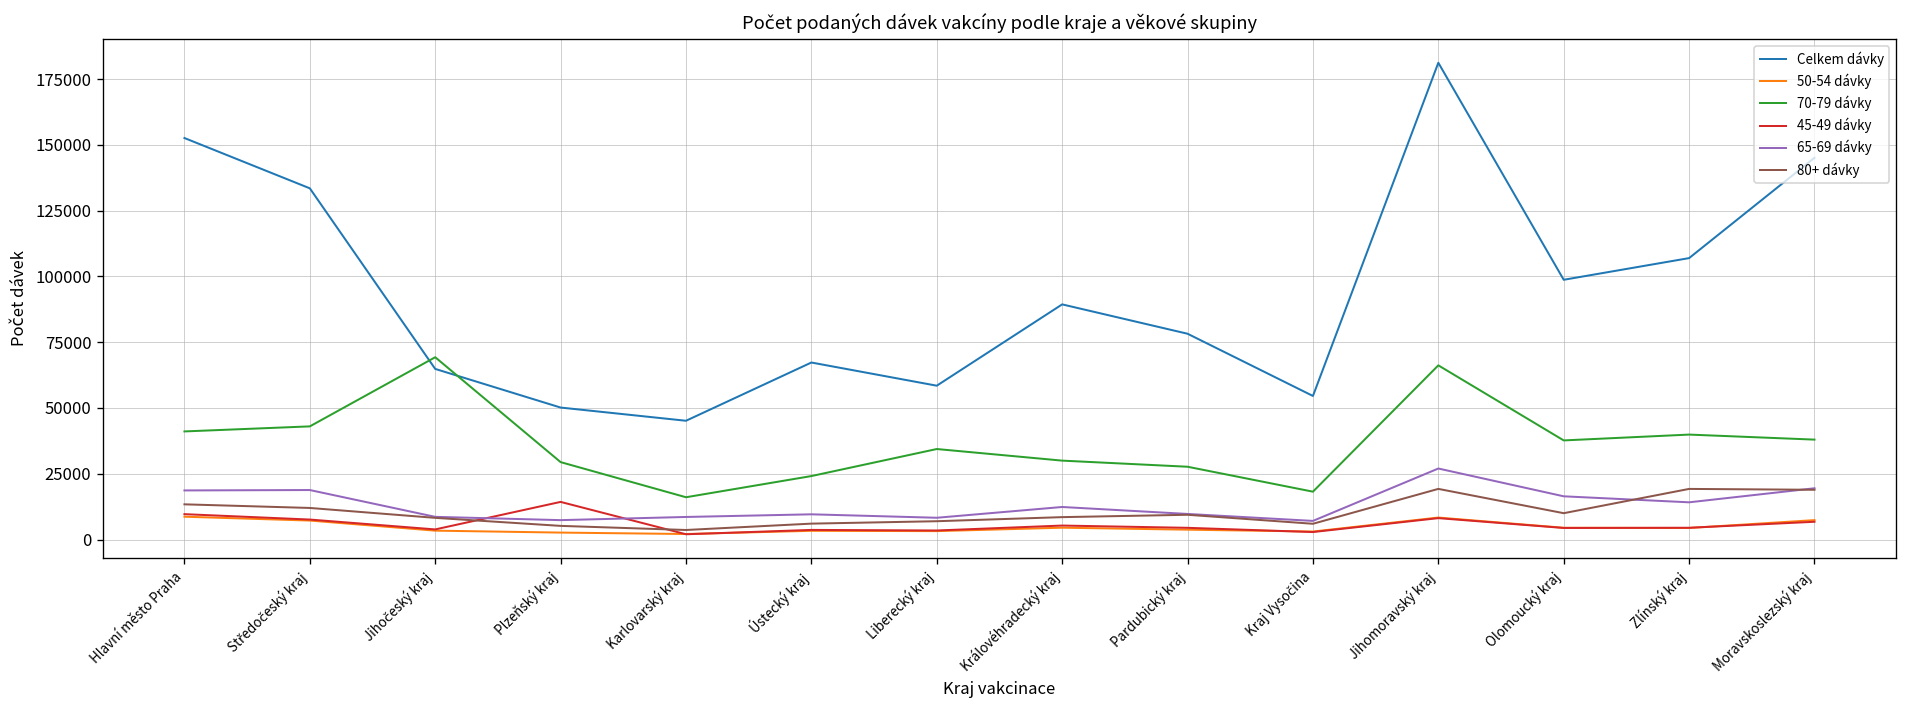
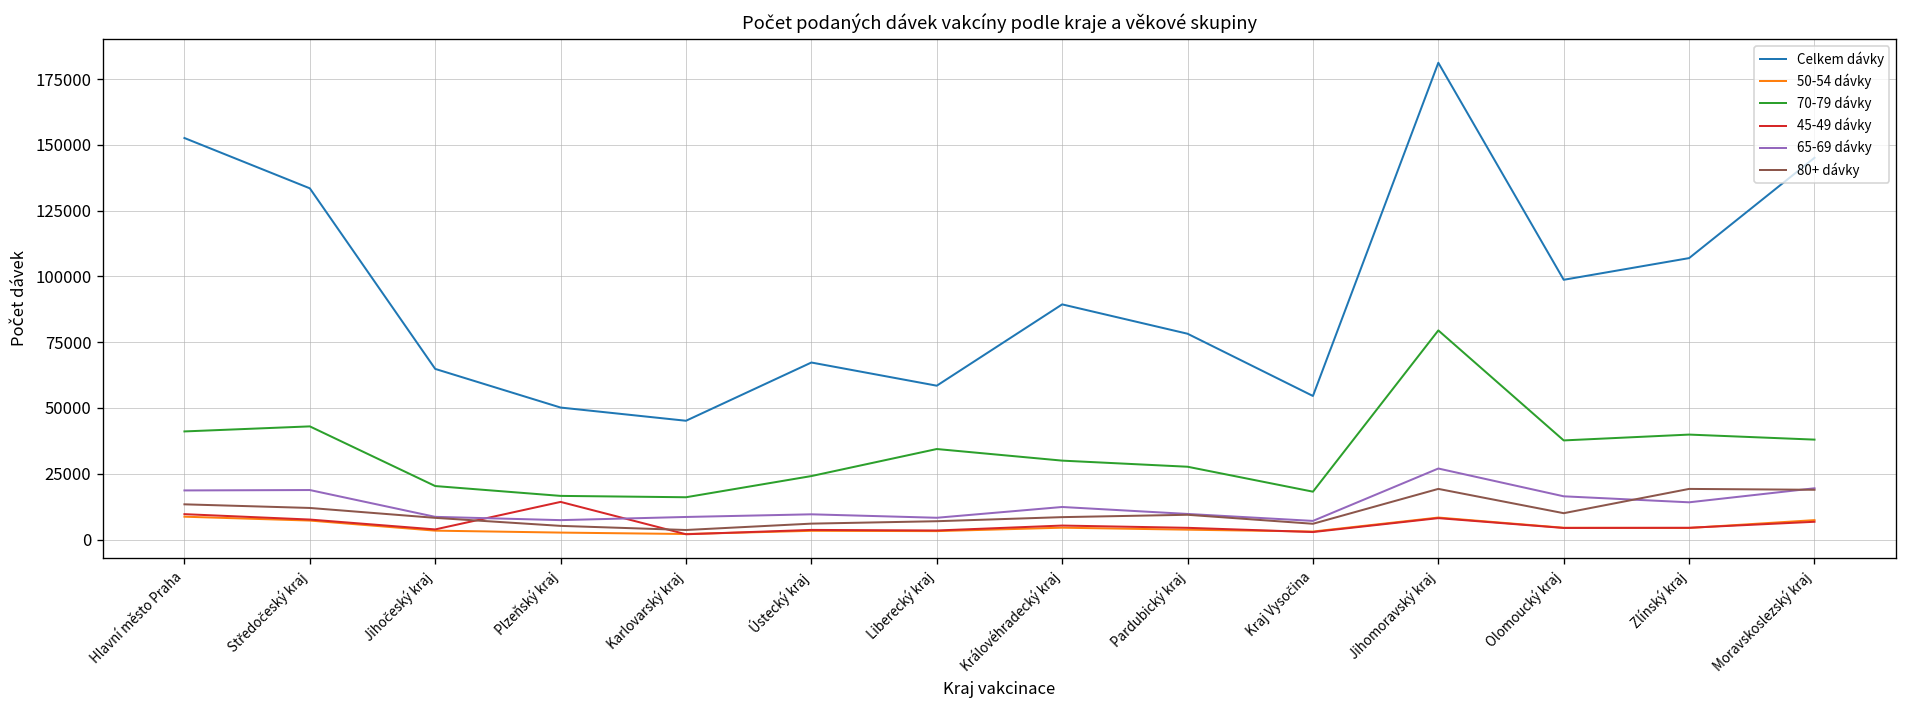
70-79 dávky, Jihočeský kraj: 69000 -> 20000
70-79 dávky, Plzeňský kraj: 29000 -> 17000
70-79 dávky, Jihomoravský kraj: 66000 -> 79000
